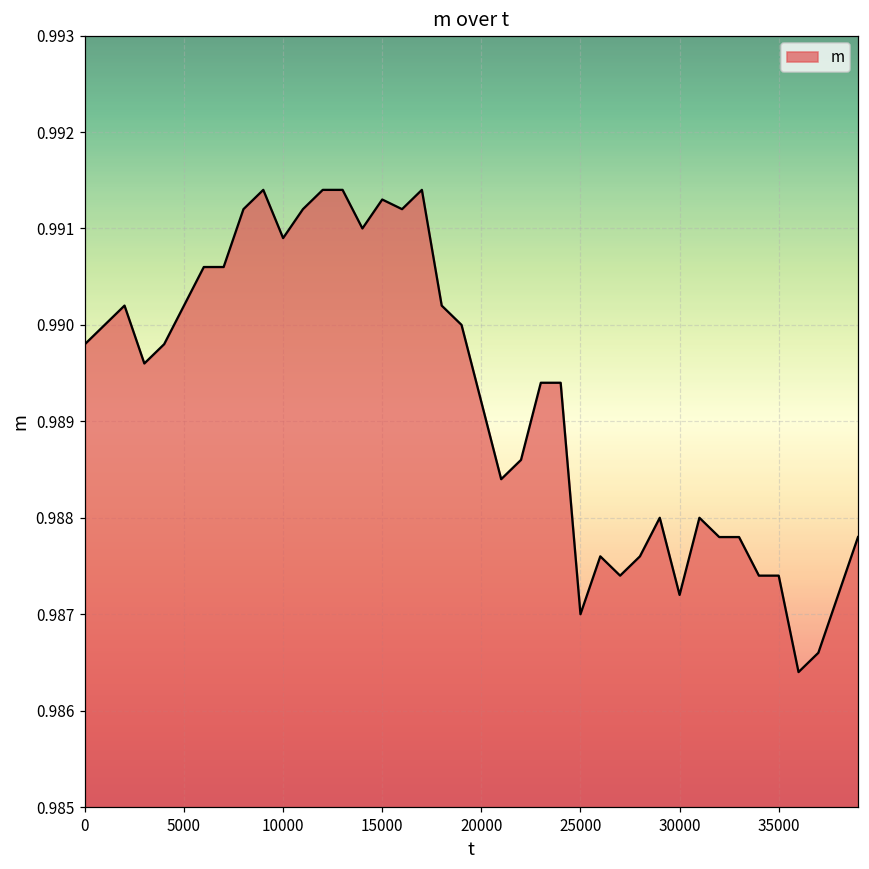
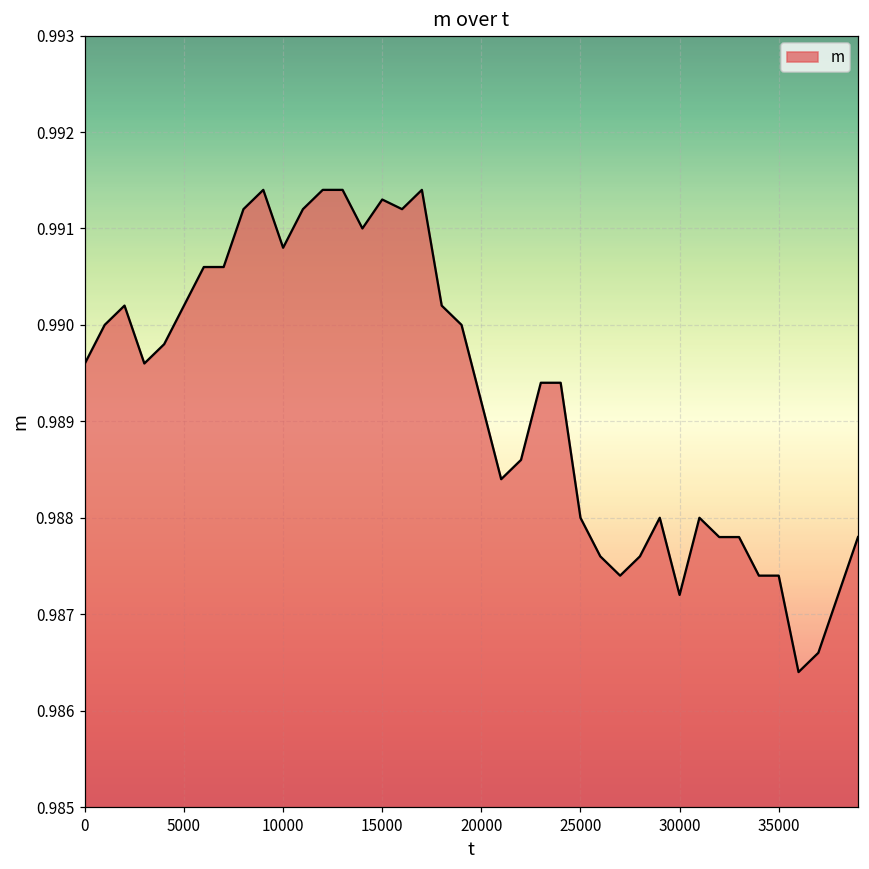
0: 0.9898 -> 0.9896
10000: 0.9909 -> 0.9908
25000: 0.987 -> 0.988
